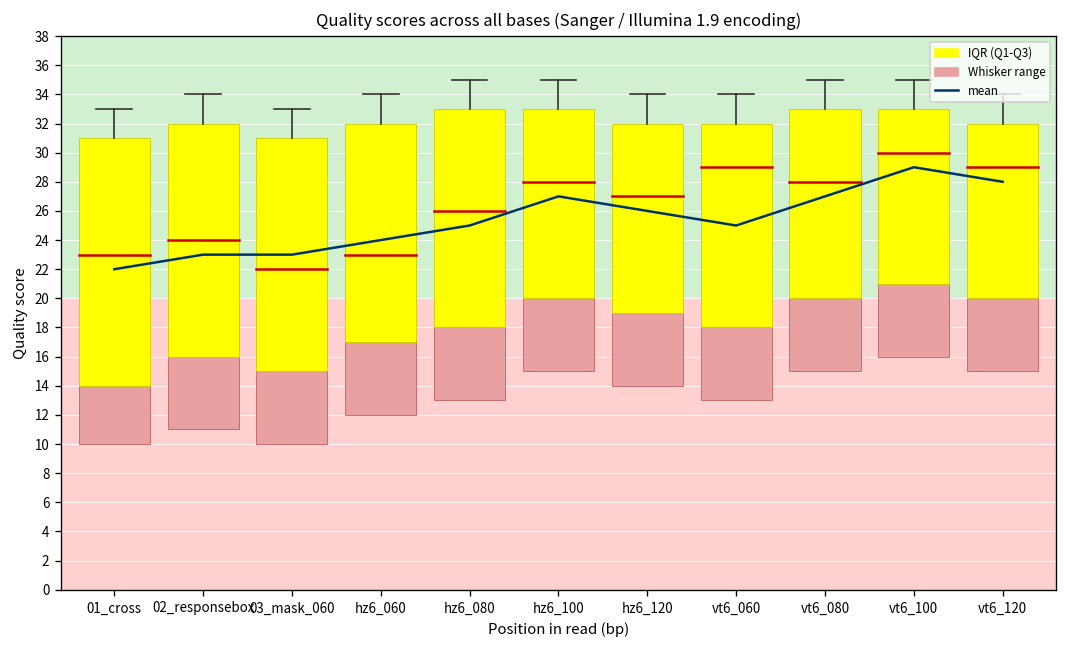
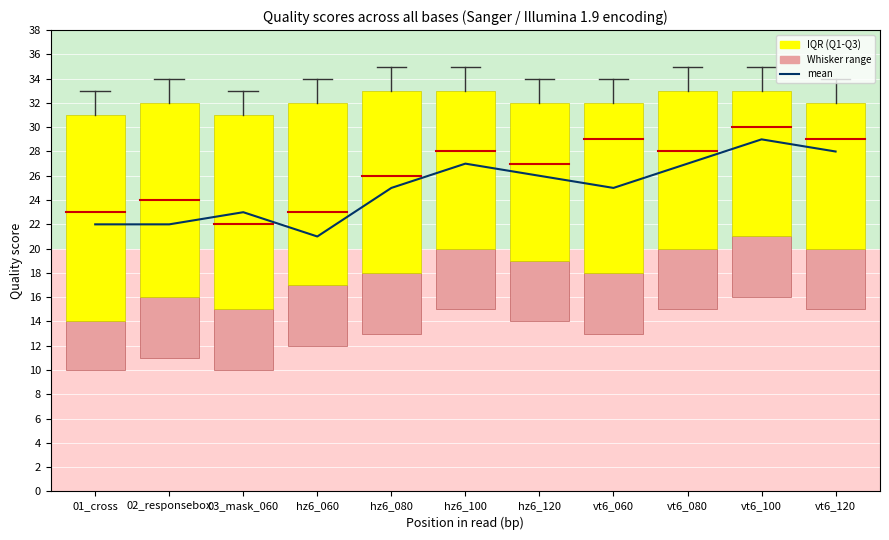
mean, 02_responsebox: 23 -> 22
mean, hz6_060: 24 -> 21
